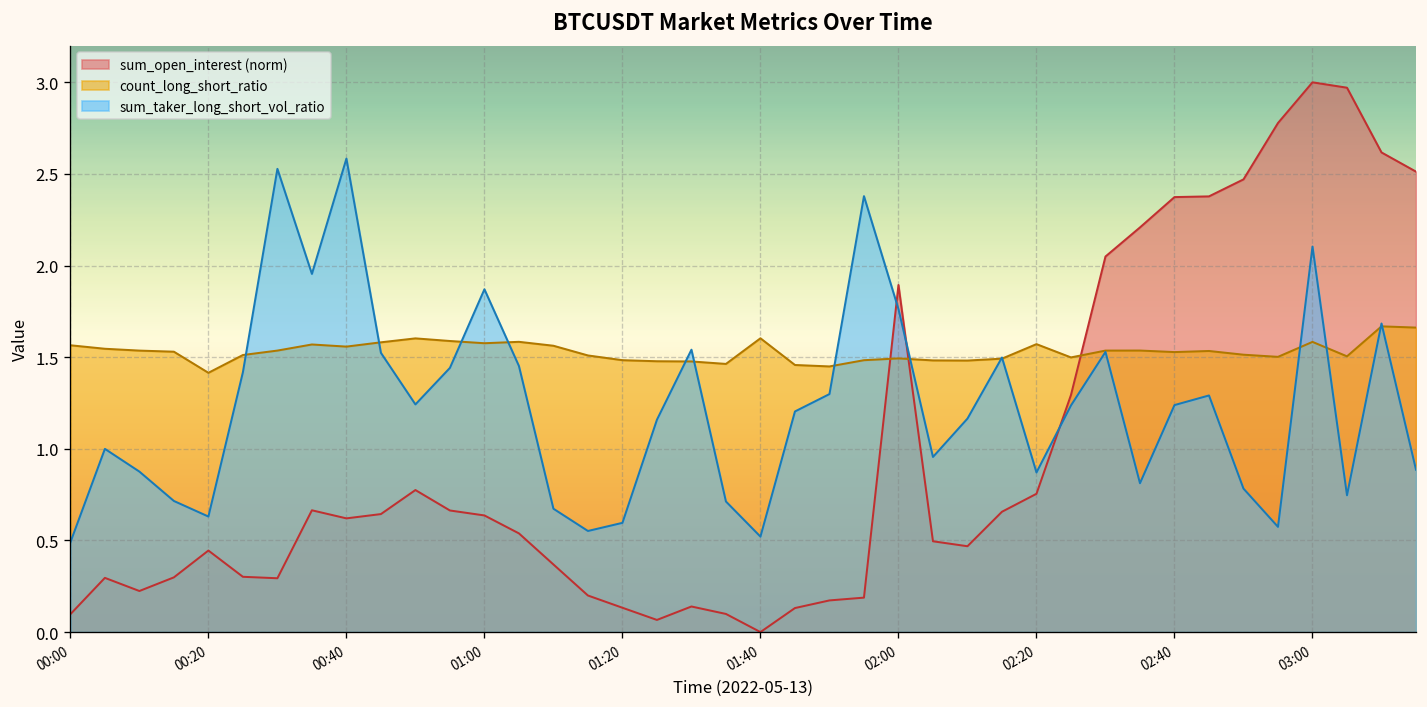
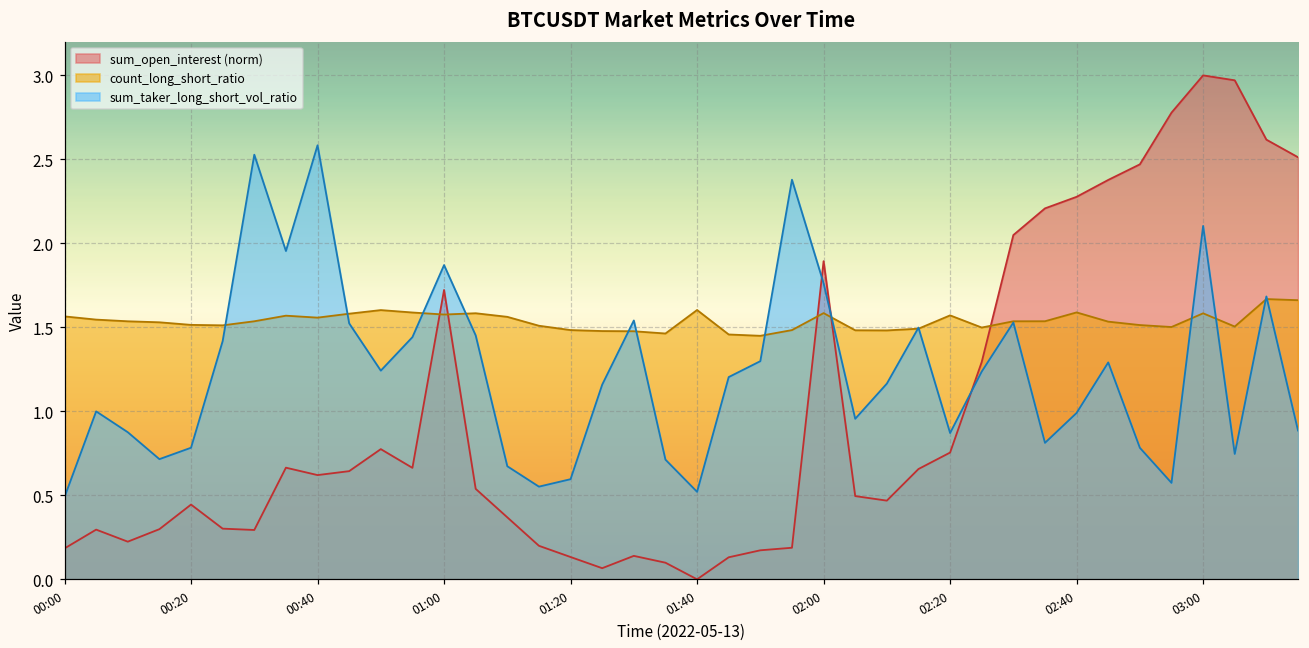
sum_open_interest (norm), 00:00: 0.10 -> 0.18
count_long_short_ratio, 00:20: 1.41 -> 1.51
sum_taker_long_short_vol_ratio, 00:20: 0.63 -> 0.78
sum_open_interest (norm), 01:00: 0.64 -> 1.72
count_long_short_ratio, 02:00: 1.49 -> 1.58
sum_open_interest (norm), 02:40: 2.37 -> 2.28
count_long_short_ratio, 02:40: 1.53 -> 1.59
sum_taker_long_short_vol_ratio, 02:40: 1.24 -> 0.99
